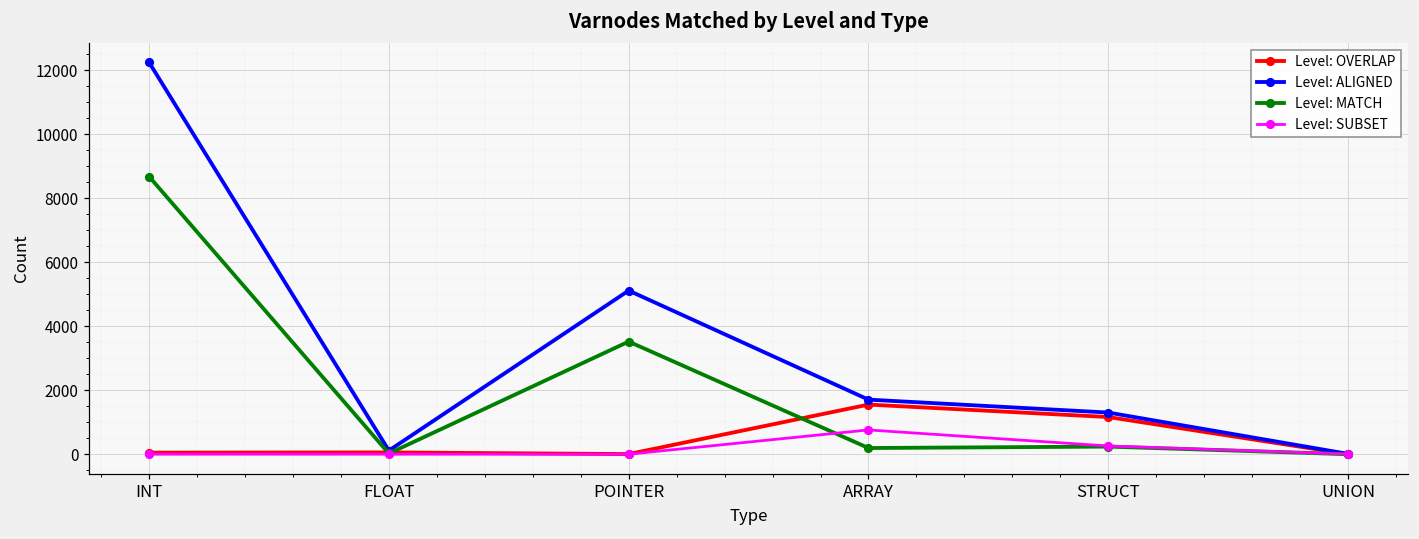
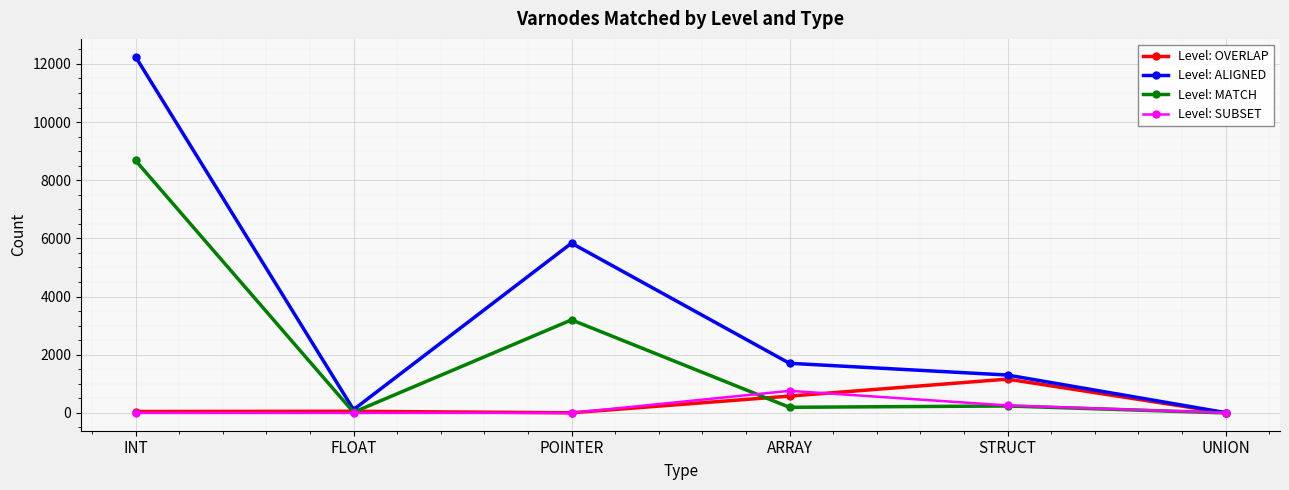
Level: ALIGNED, POINTER: 5100 -> 5800
Level: MATCH, POINTER: 3500 -> 3200
Level: OVERLAP, ARRAY: 1600 -> 600
